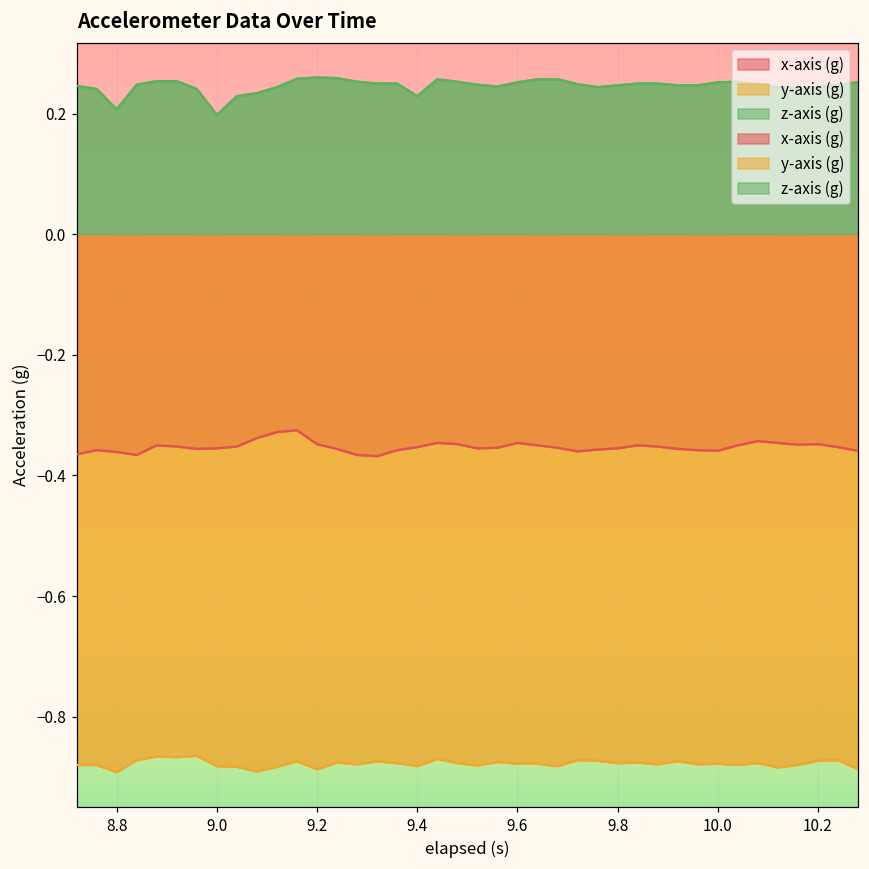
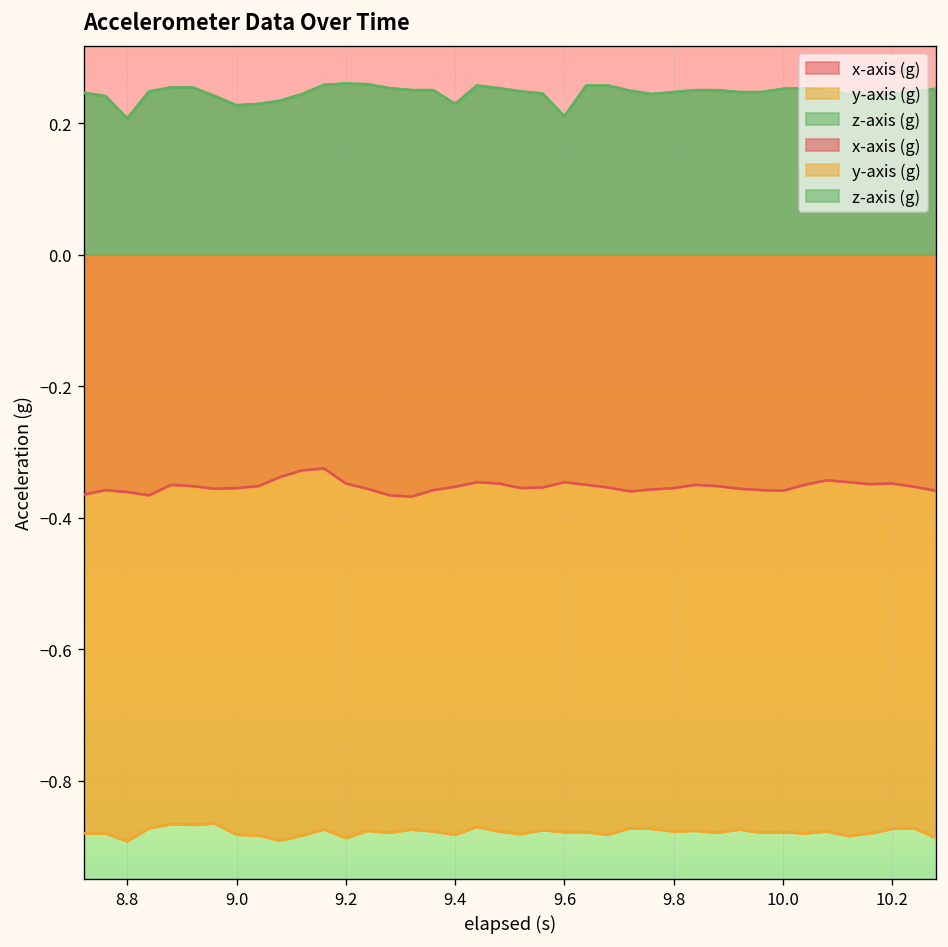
z-axis (g), 9.0: 0.20 -> 0.23
z-axis (g), 9.6: 0.25 -> 0.21
